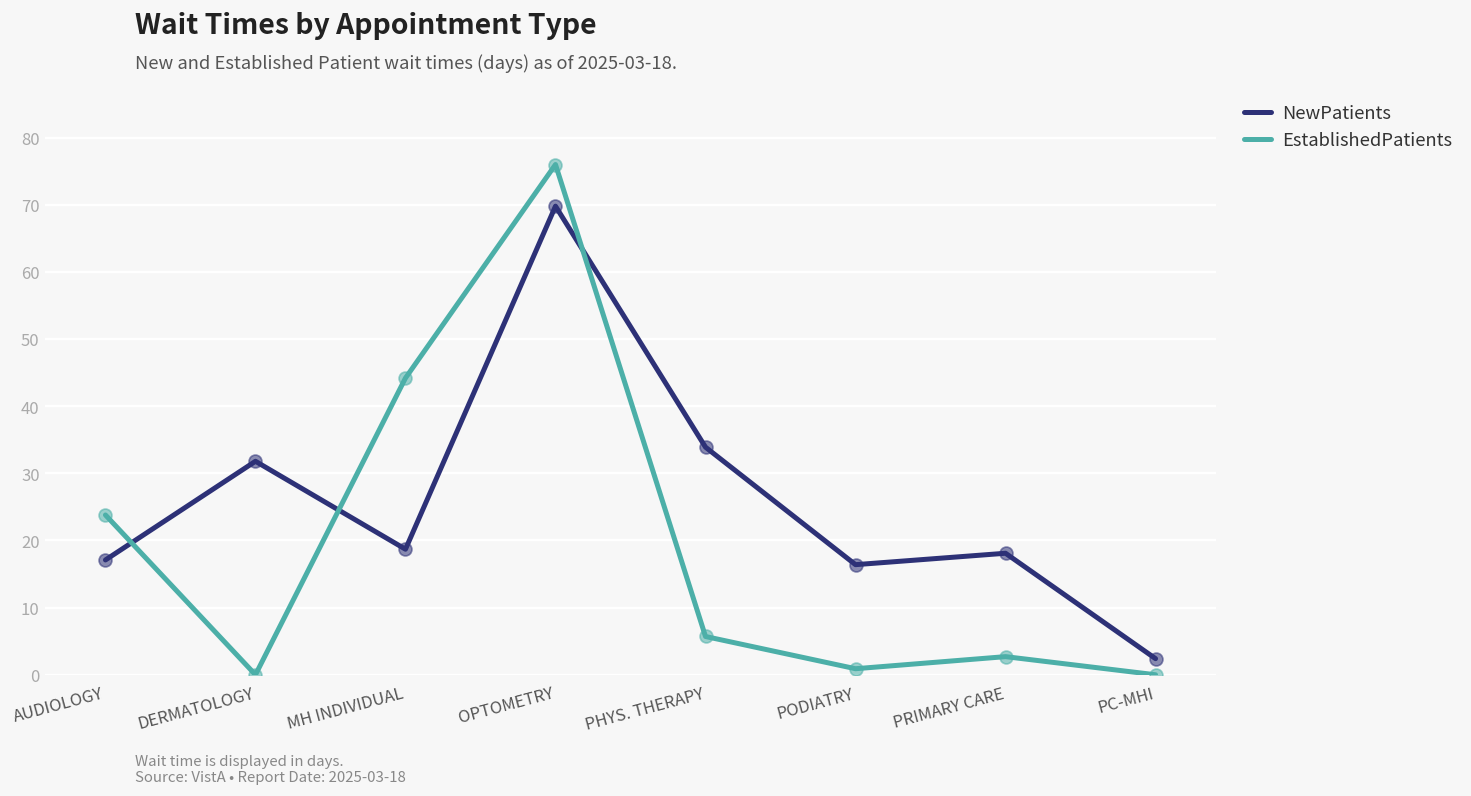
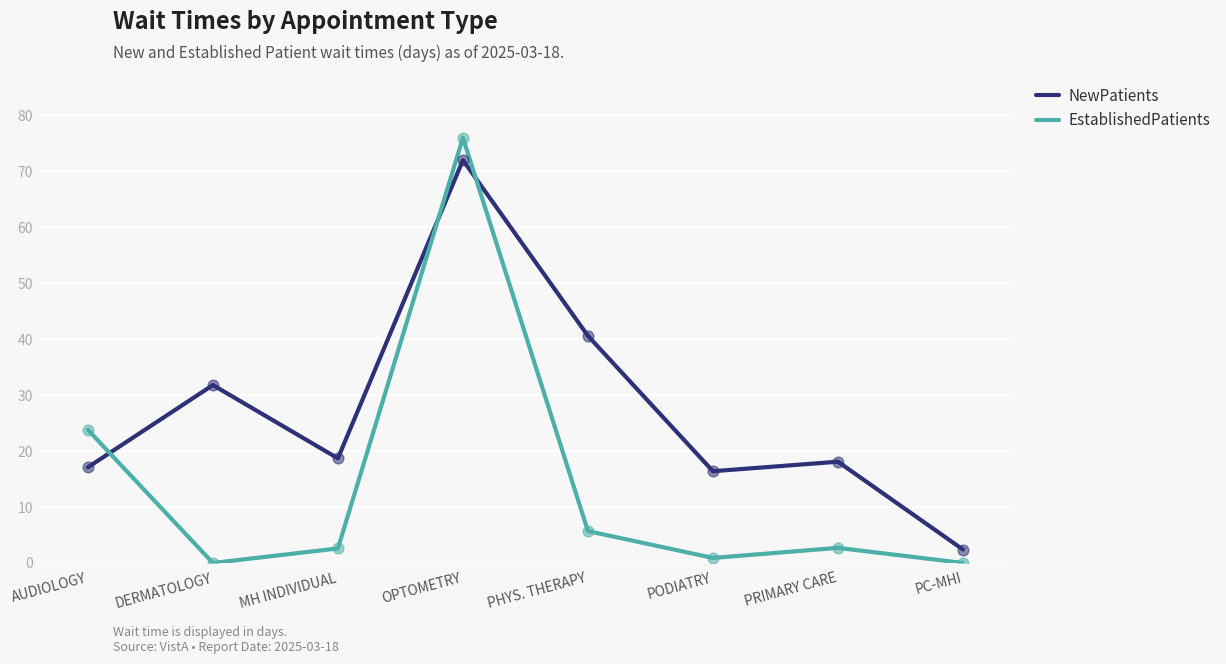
EstablishedPatients, MH INDIVIDUAL: 44 -> 3
NewPatients, OPTOMETRY: 70 -> 72
NewPatients, PHYS. THERAPY: 34 -> 41
